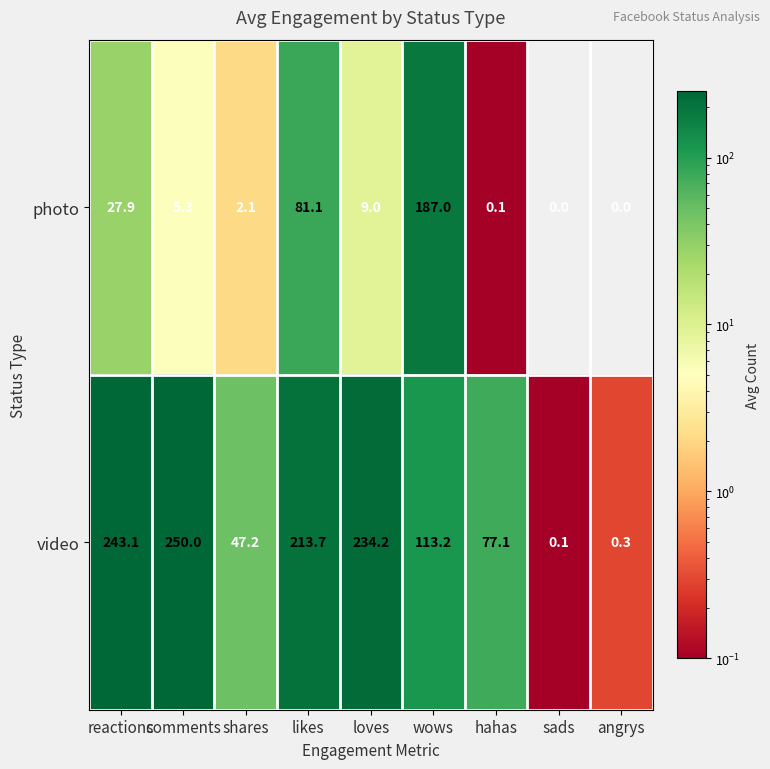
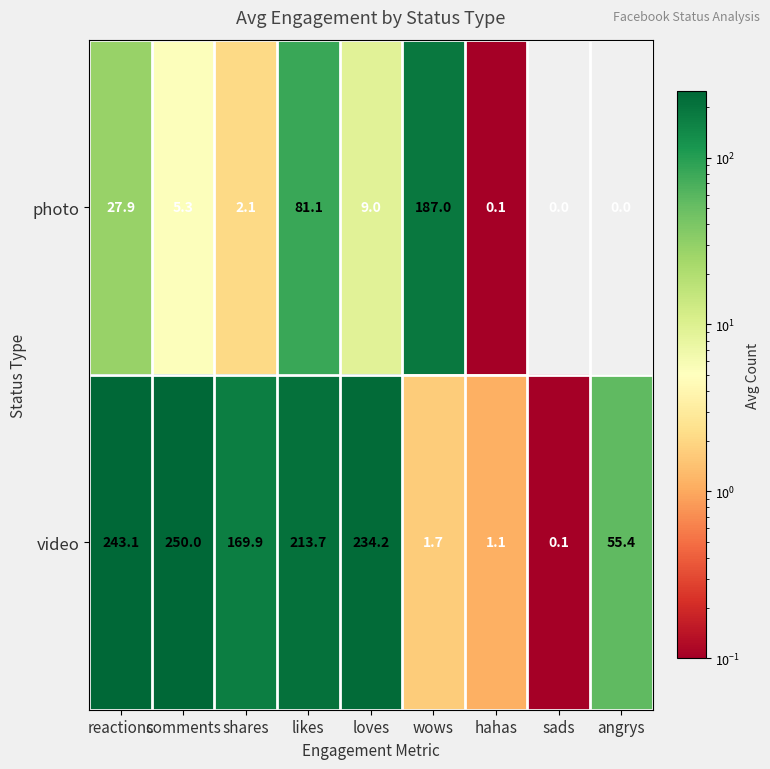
video, shares: 47.2 -> 169.9
video, wows: 113.2 -> 1.7
video, hahas: 77.1 -> 1.1
video, angrys: 0.3 -> 55.4
